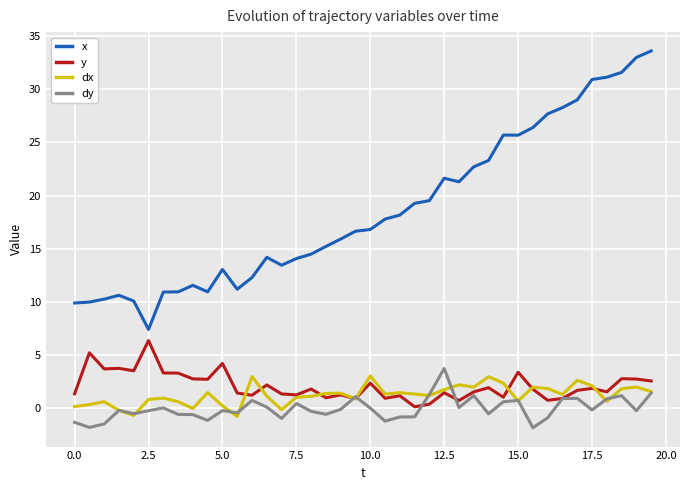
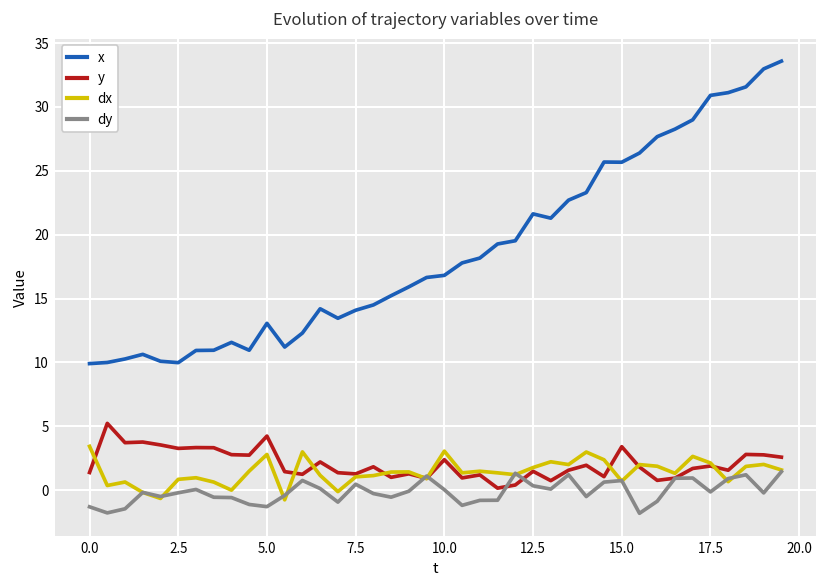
dx, 0.0: 0.2 -> 3.4
x, 2.5: 7.4 -> 10.0
y, 2.5: 6.4 -> 3.3
dx, 5.0: 0.3 -> 2.8
dy, 5.0: -0.2 -> -1.3
dy, 12.5: 3.8 -> 0.3
